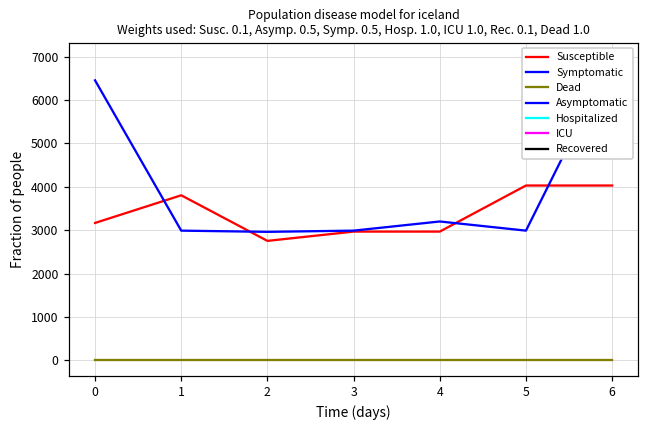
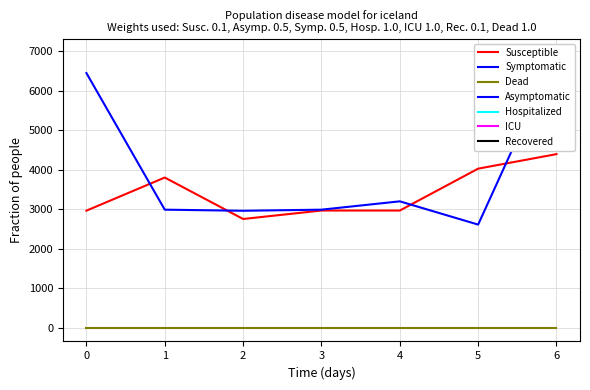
Susceptible, 0: 3200 -> 3000
Symptomatic, 5: 3000 -> 2600
Susceptible, 6: 4000 -> 4400
